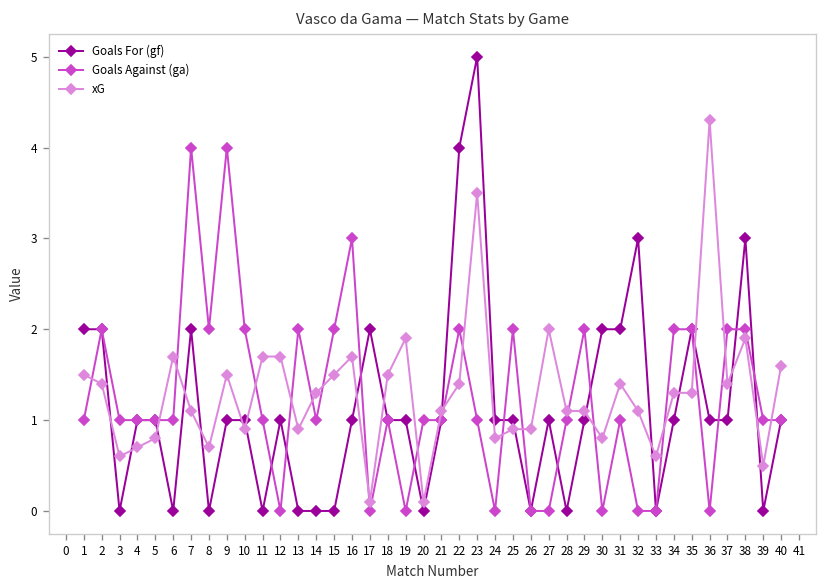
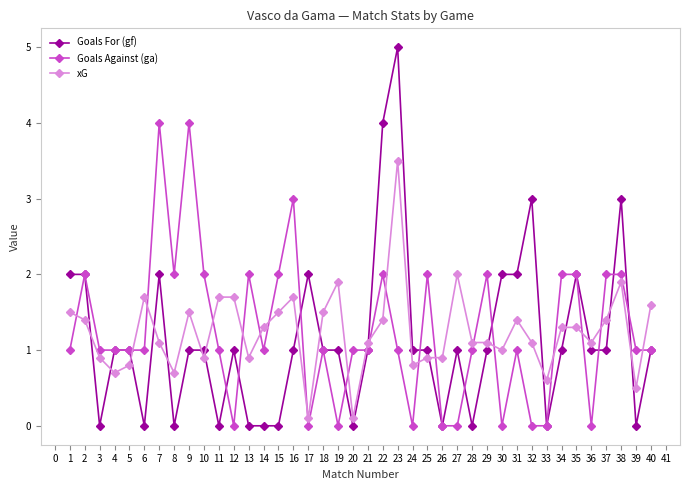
xG, 3: 0.6 -> 0.9
xG, 30: 0.8 -> 1.0
xG, 36: 4.3 -> 1.1
